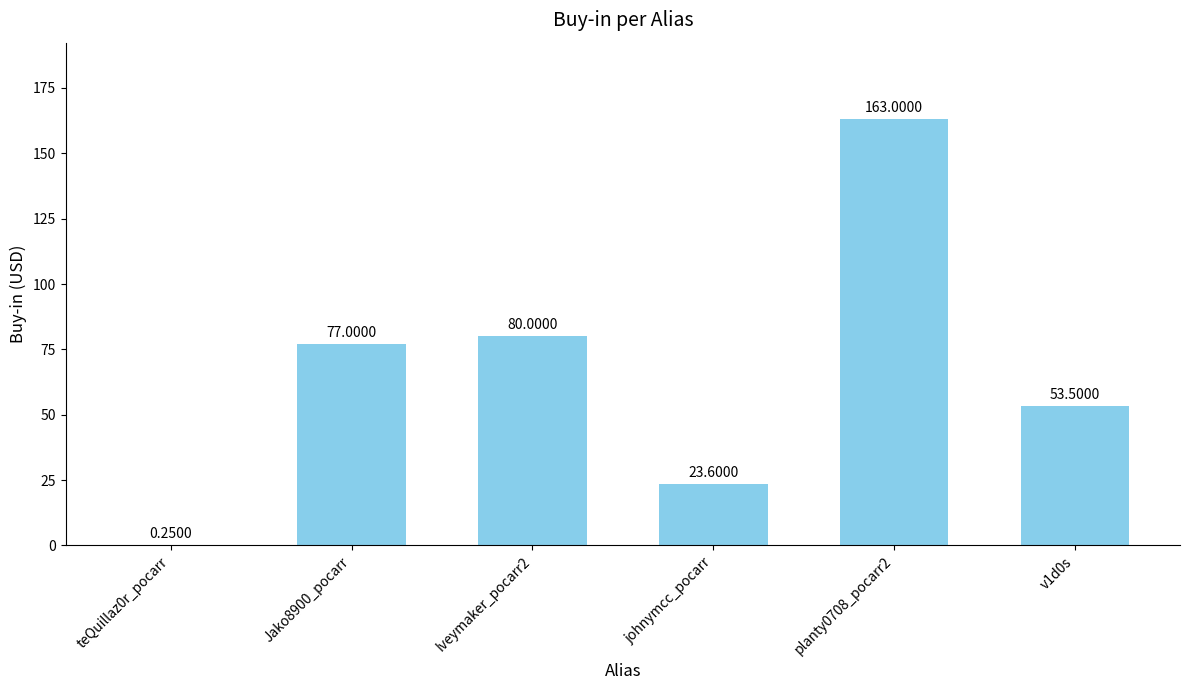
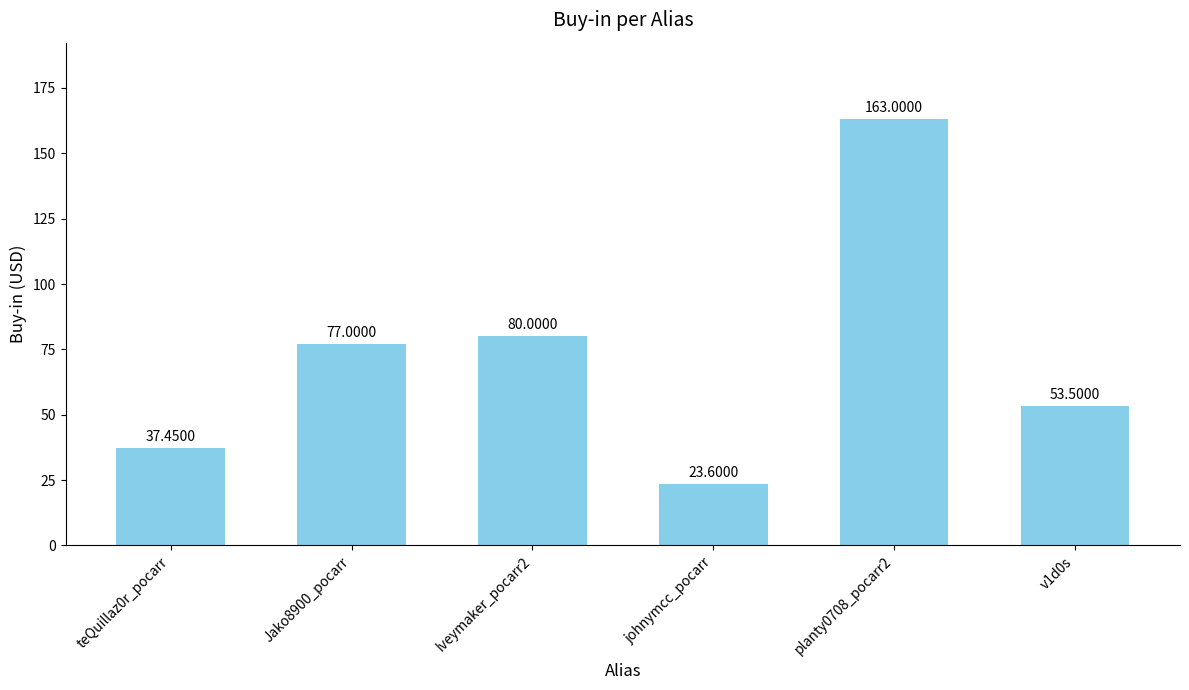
teQuillaz0r_pocarr: 0.2500 -> 37.4500
